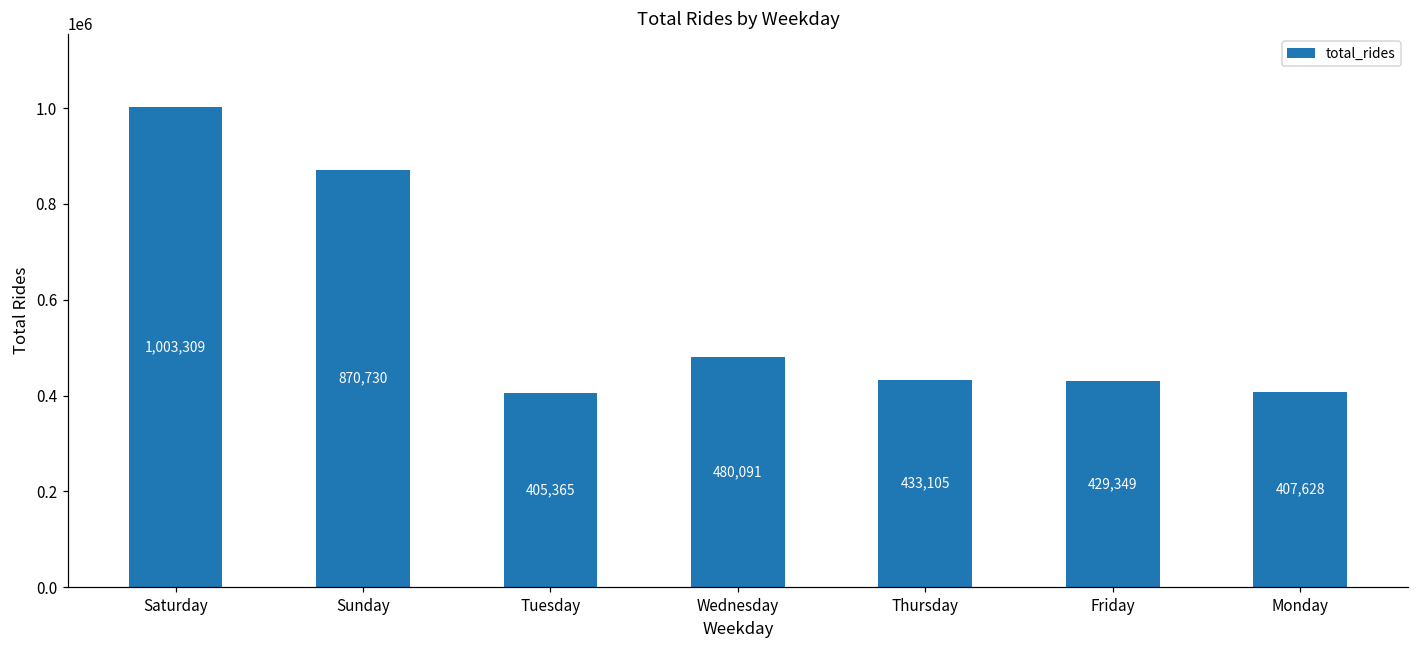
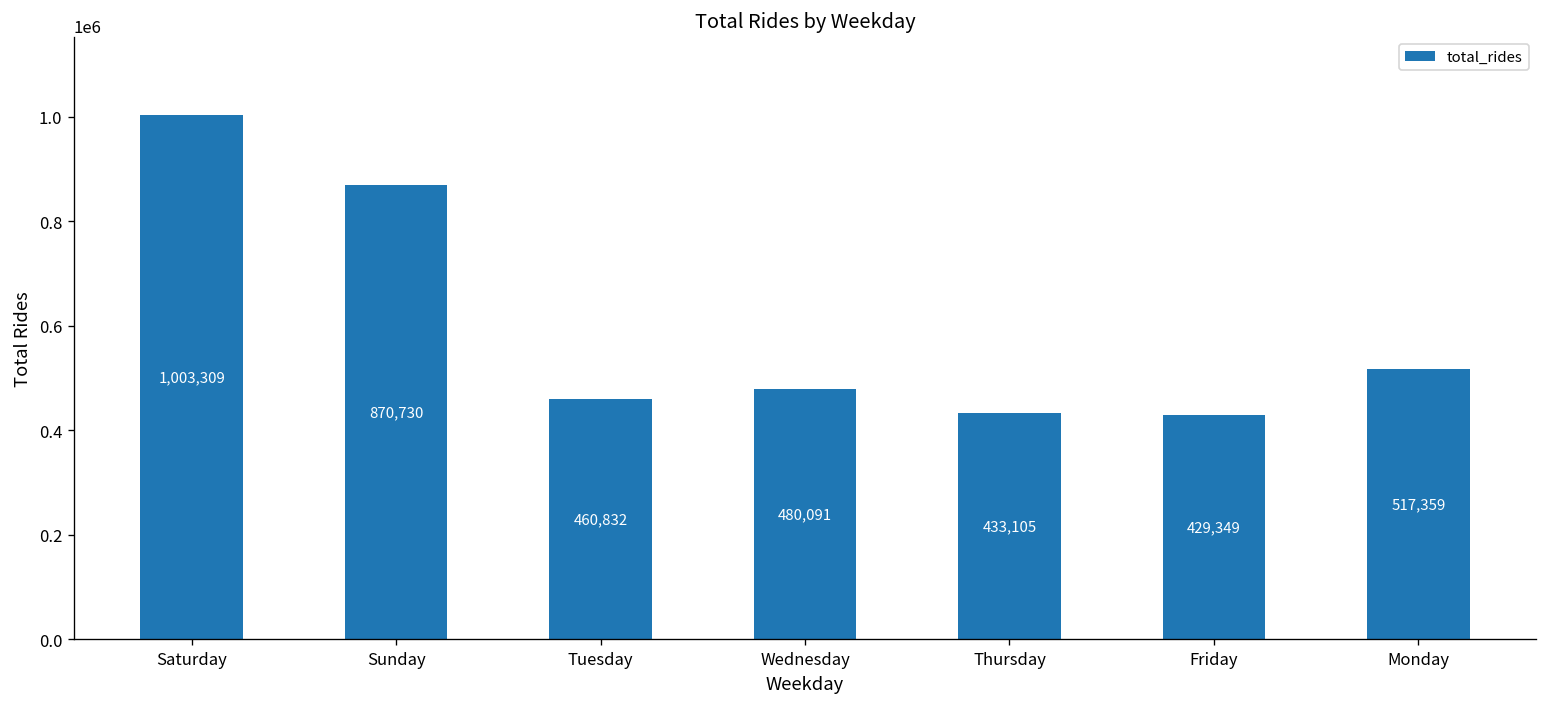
Tuesday: 405,365 -> 460,832
Monday: 407,628 -> 517,359
